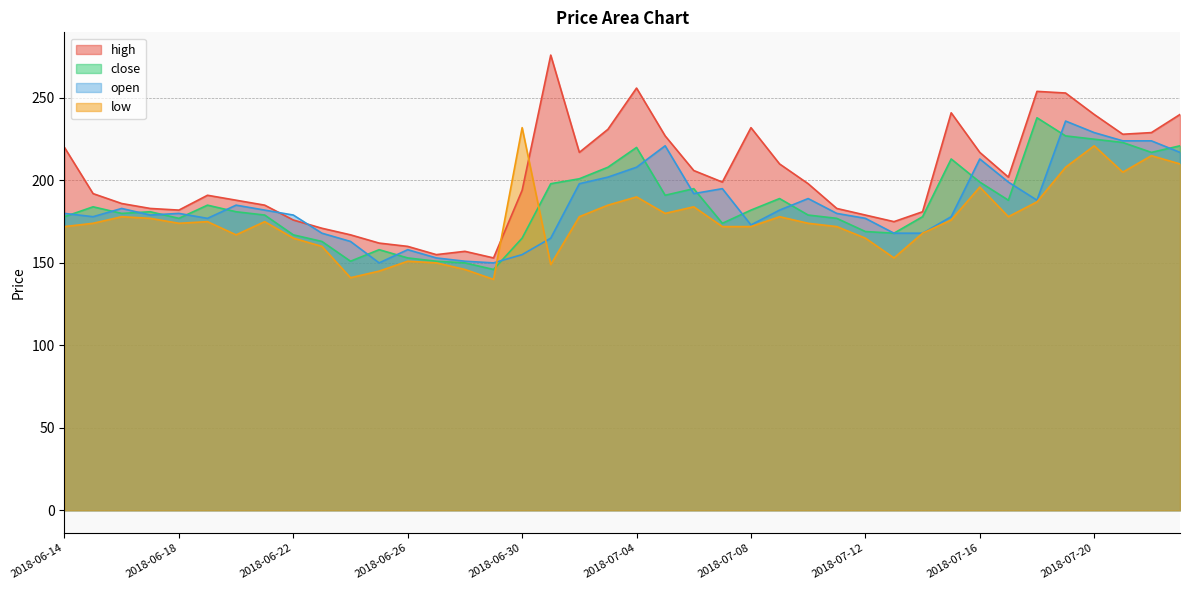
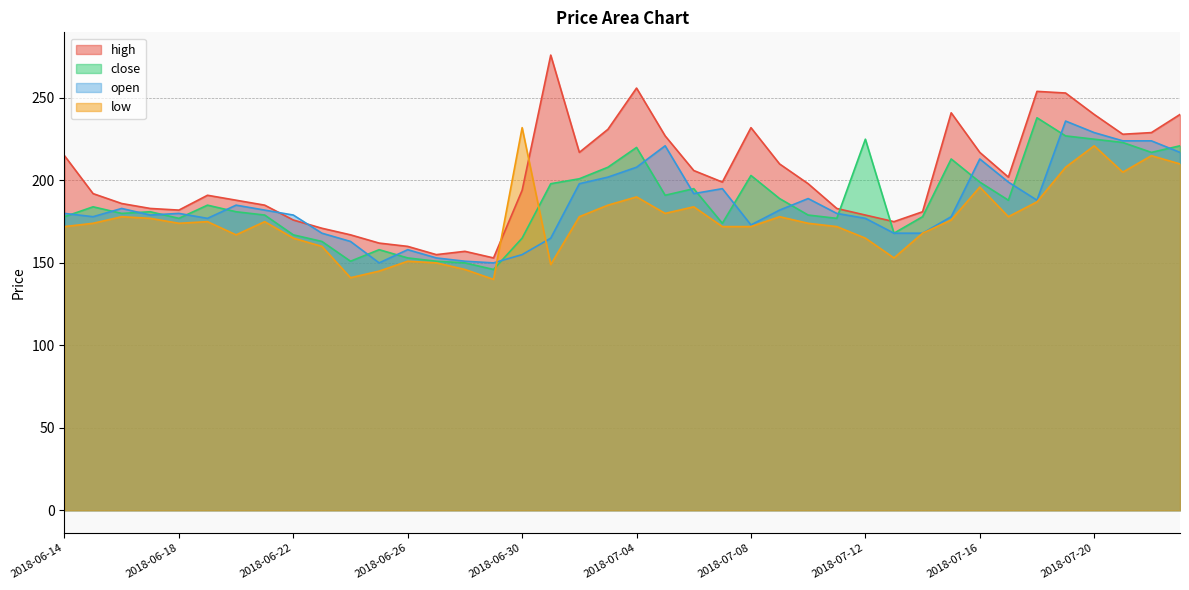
high, 2018-06-14: 220 -> 215
close, 2018-07-08: 182 -> 203
close, 2018-07-12: 169 -> 225
